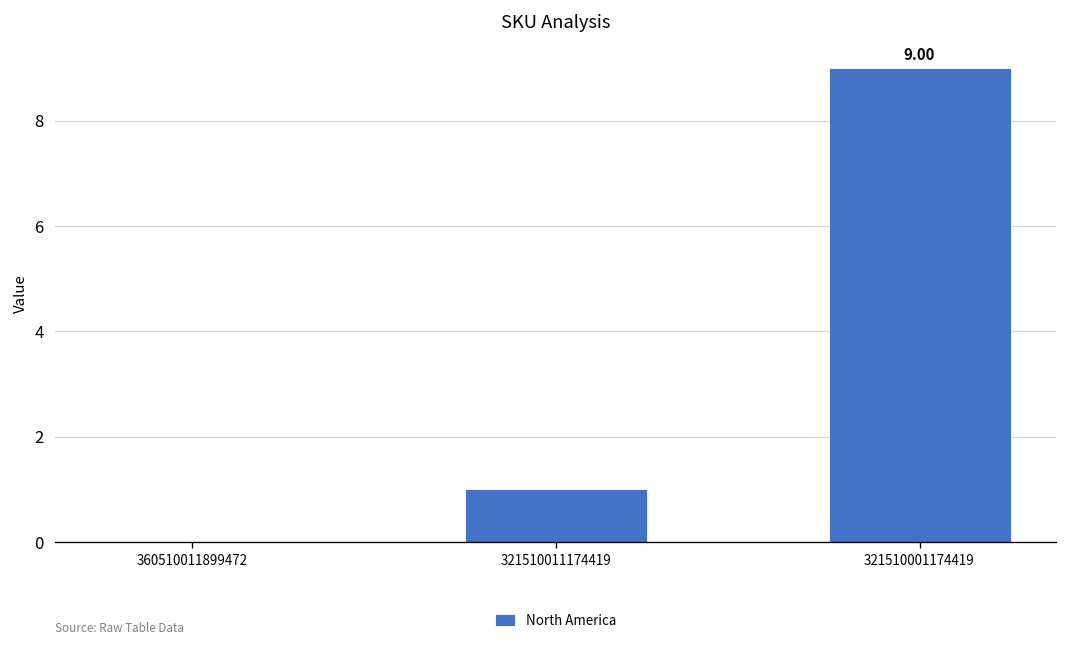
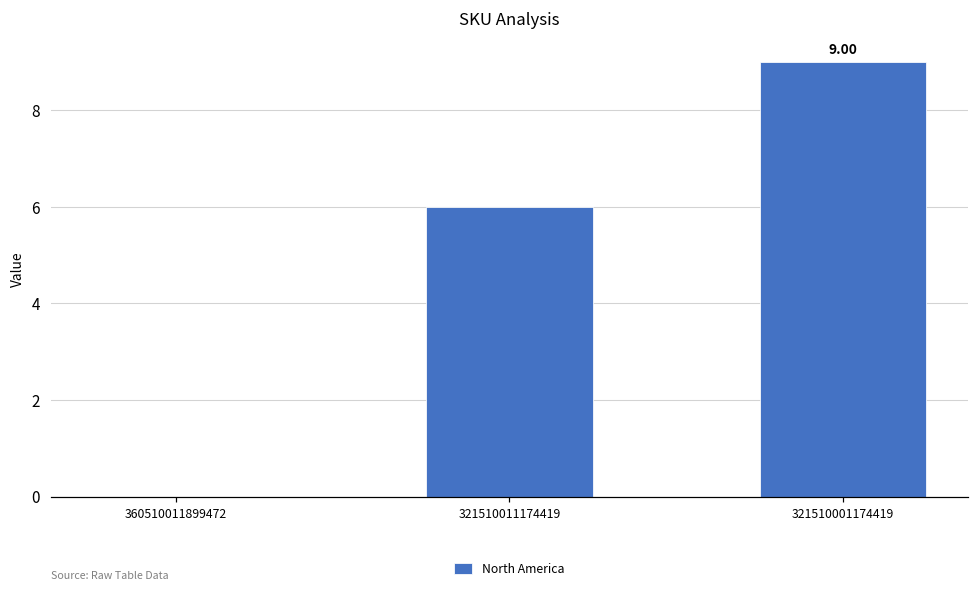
321510011174419: 1 -> 6
